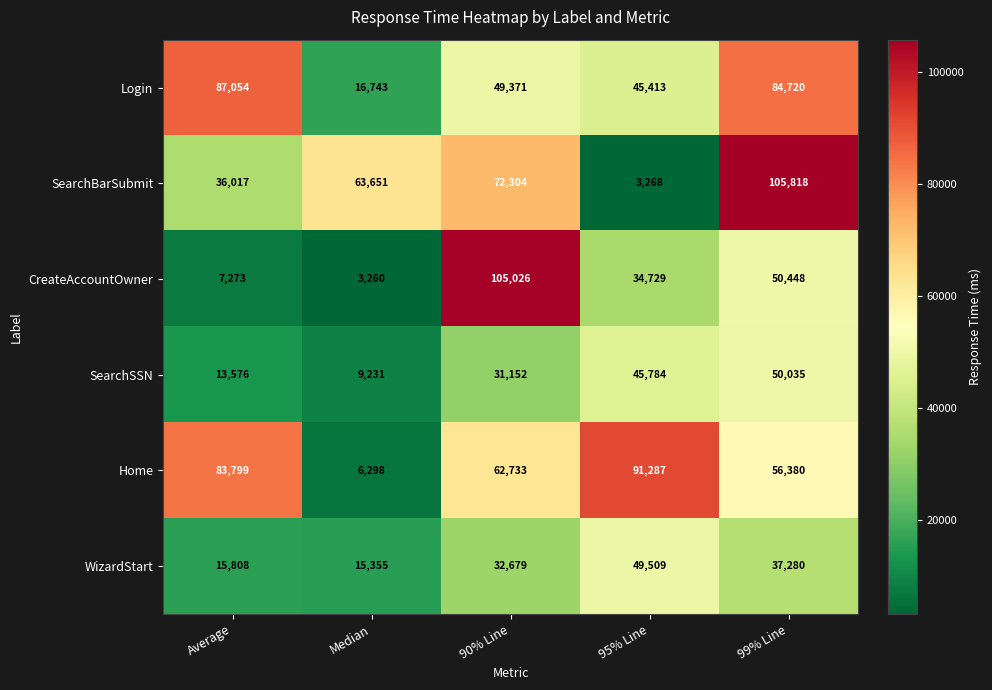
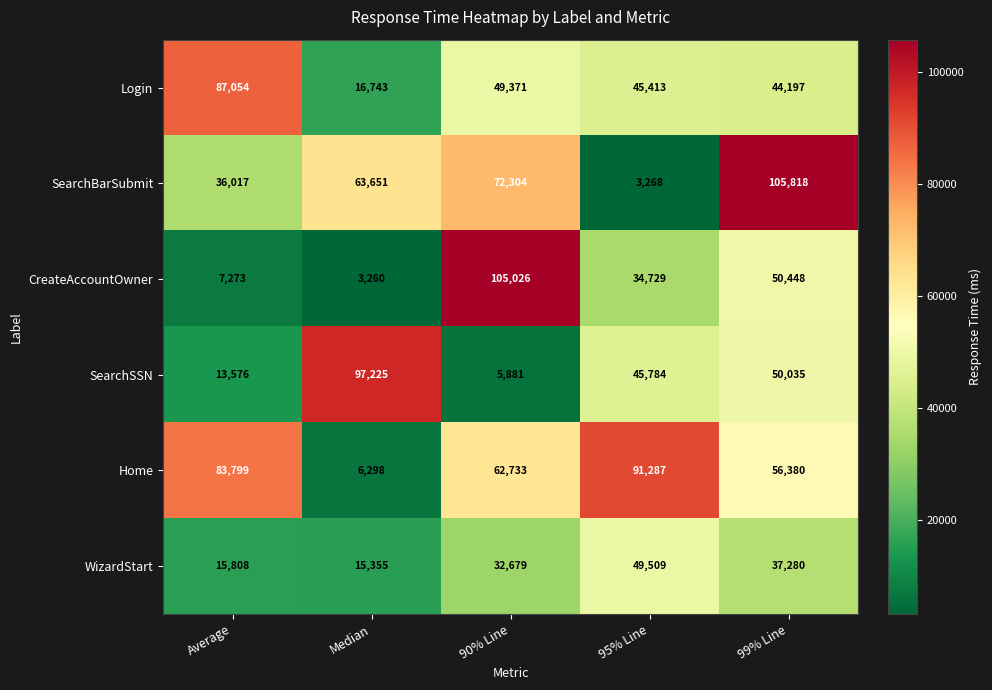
Login, 99% Line: 84,720 -> 44,197
SearchSSN, Median: 9,231 -> 97,225
SearchSSN, 90% Line: 31,152 -> 5,881
